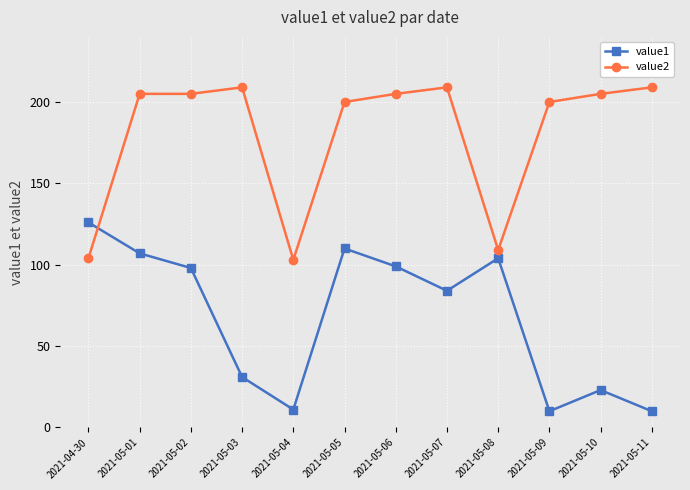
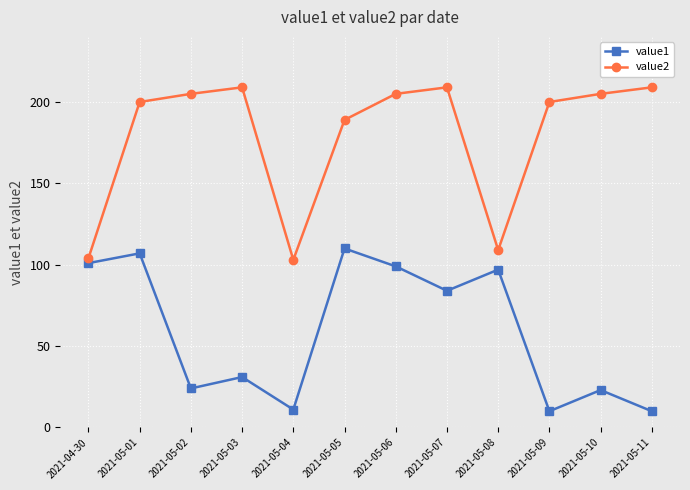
value1, 2021-04-30: 126 -> 101
value2, 2021-05-01: 205 -> 200
value1, 2021-05-02: 98 -> 24
value2, 2021-05-05: 200 -> 189
value1, 2021-05-08: 104 -> 97
